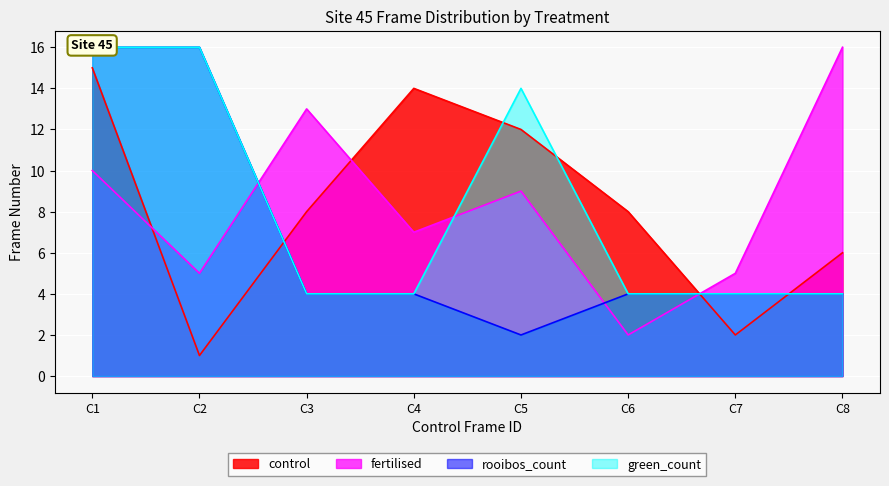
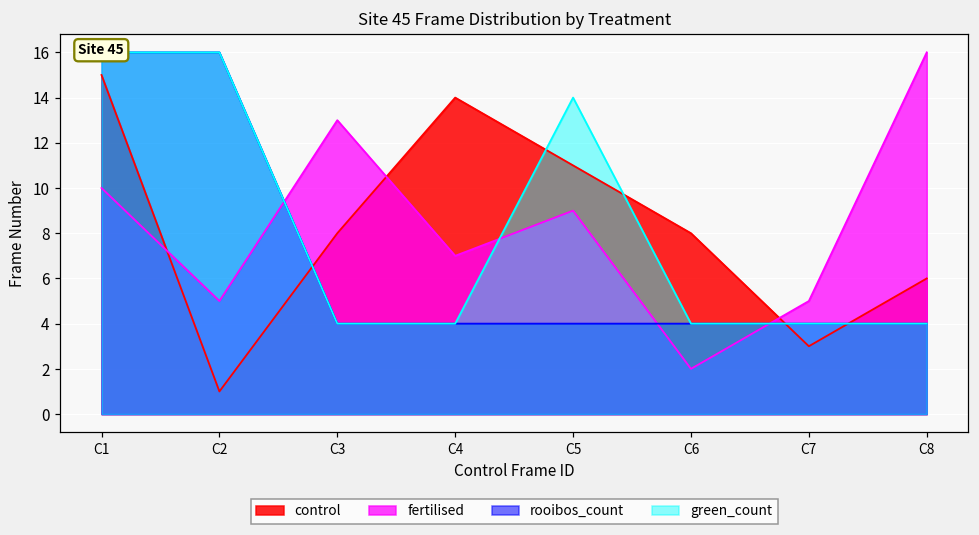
control, C5: 12 -> 11
rooibos_count, C5: 2 -> 4
control, C7: 2 -> 3
